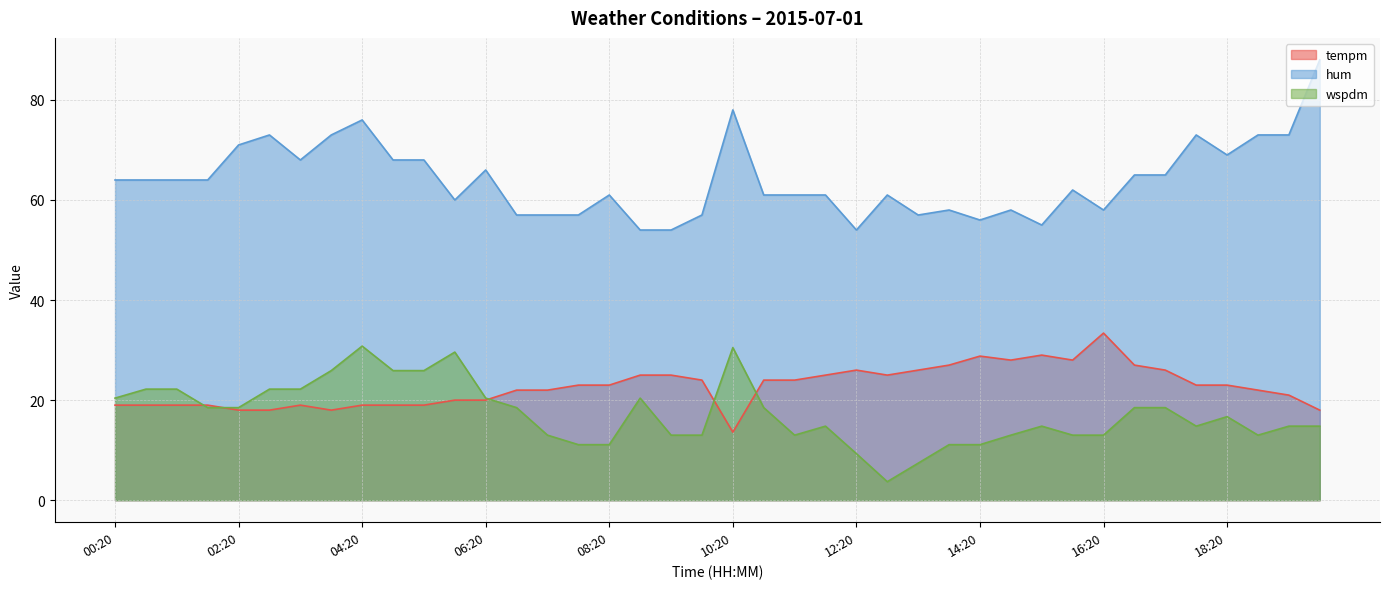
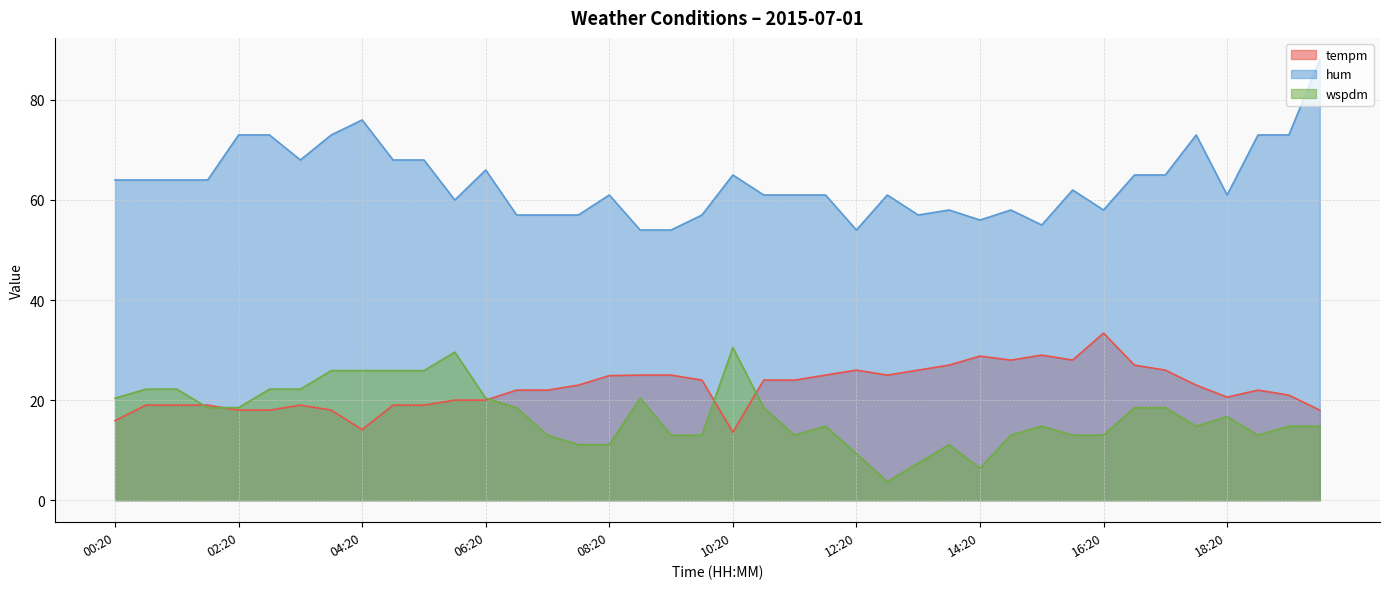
tempm, 00:20: 19 -> 16
hum, 02:20: 71 -> 73
tempm, 04:20: 19 -> 14
wspdm, 04:20: 31 -> 26
tempm, 08:20: 23 -> 25
hum, 10:20: 78 -> 65
wspdm, 14:20: 11 -> 6
tempm, 18:20: 23 -> 21
hum, 18:20: 69 -> 61
